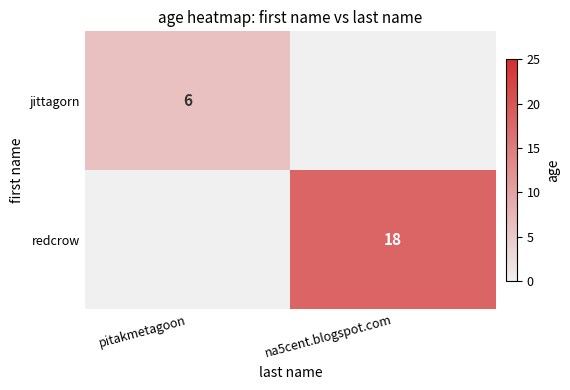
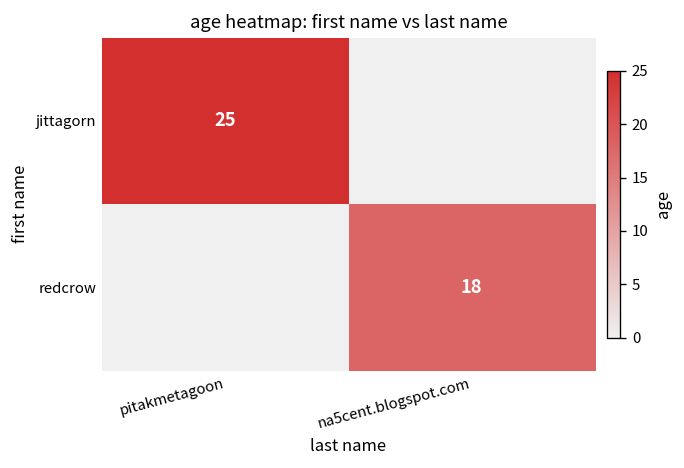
jittagorn, pitakmetagoon: 6 -> 25
